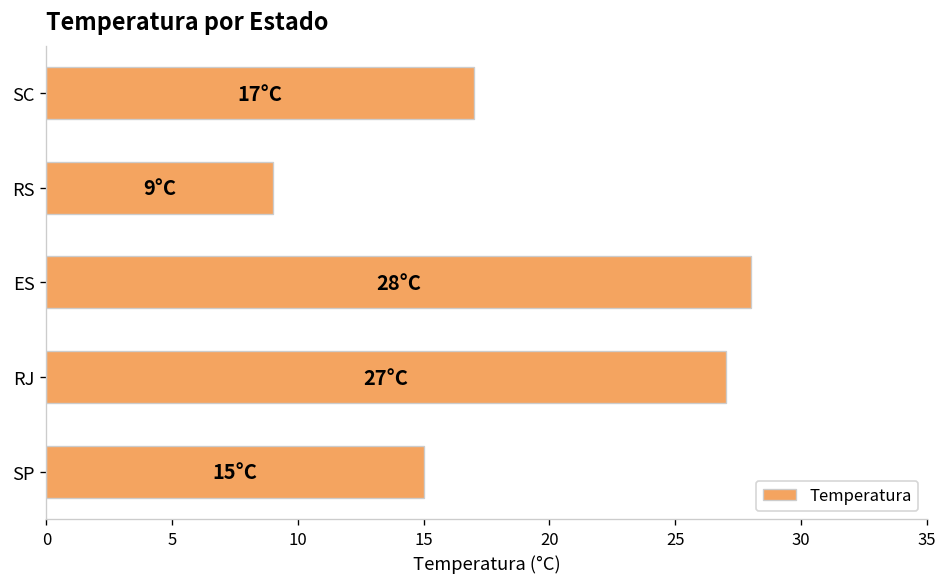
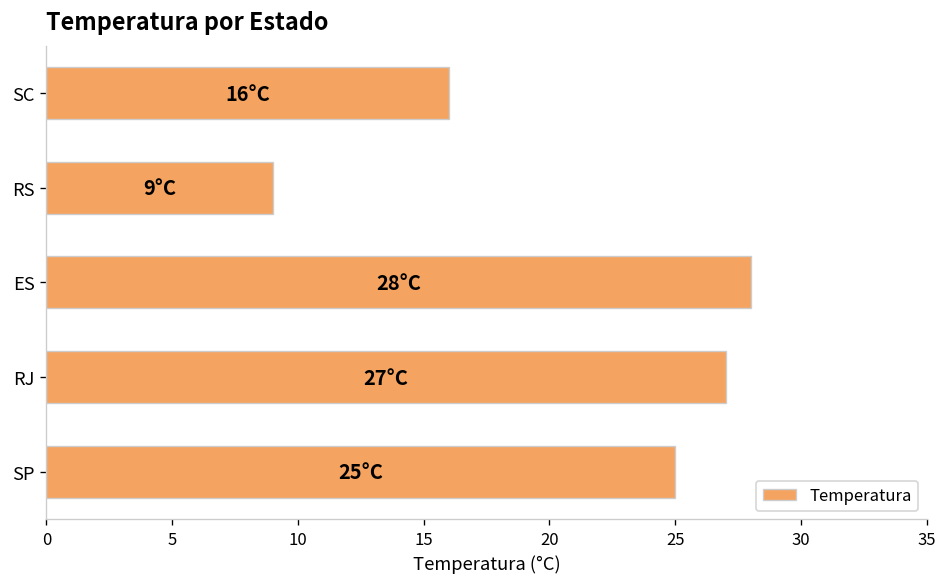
SC: 17°C -> 16°C
SP: 15°C -> 25°C
